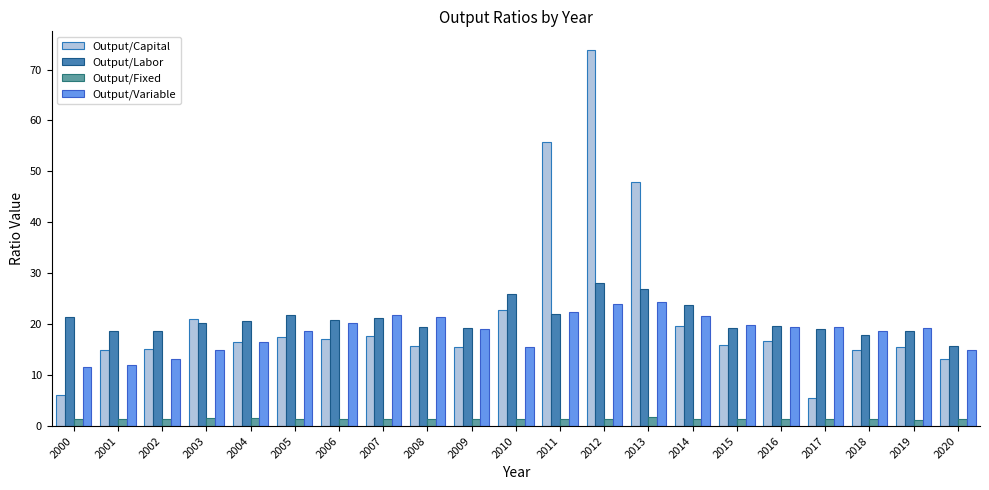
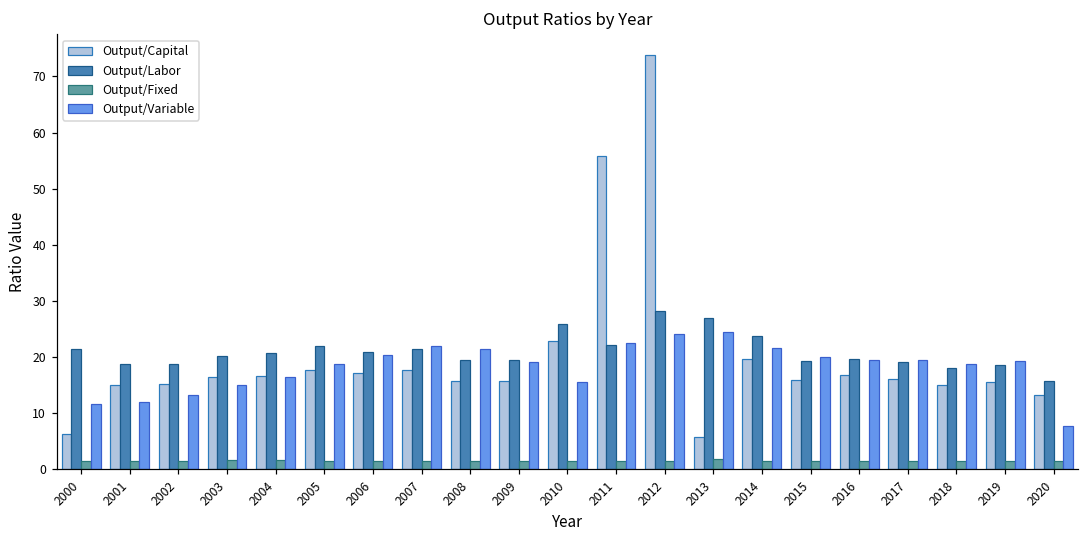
Output/Capital, 2003: 21 -> 16
Output/Capital, 2013: 48 -> 6
Output/Capital, 2017: 5 -> 16
Output/Variable, 2020: 15 -> 8
